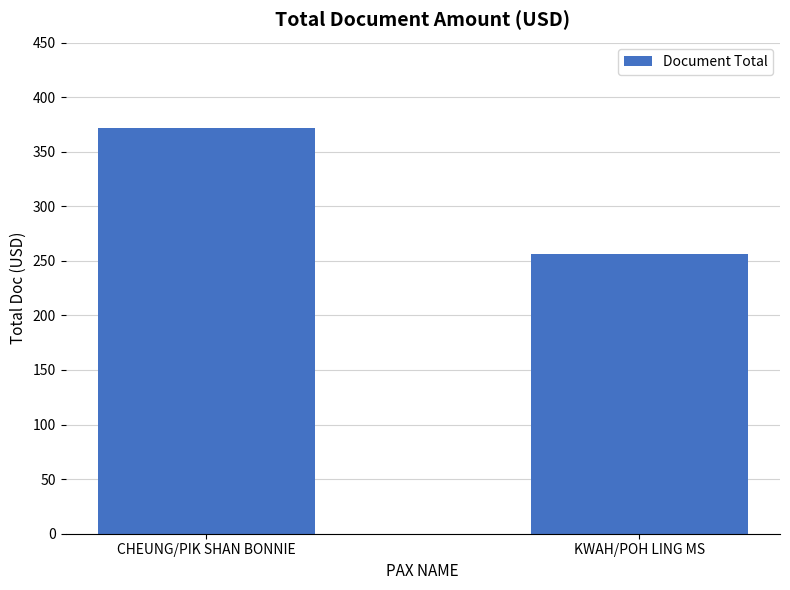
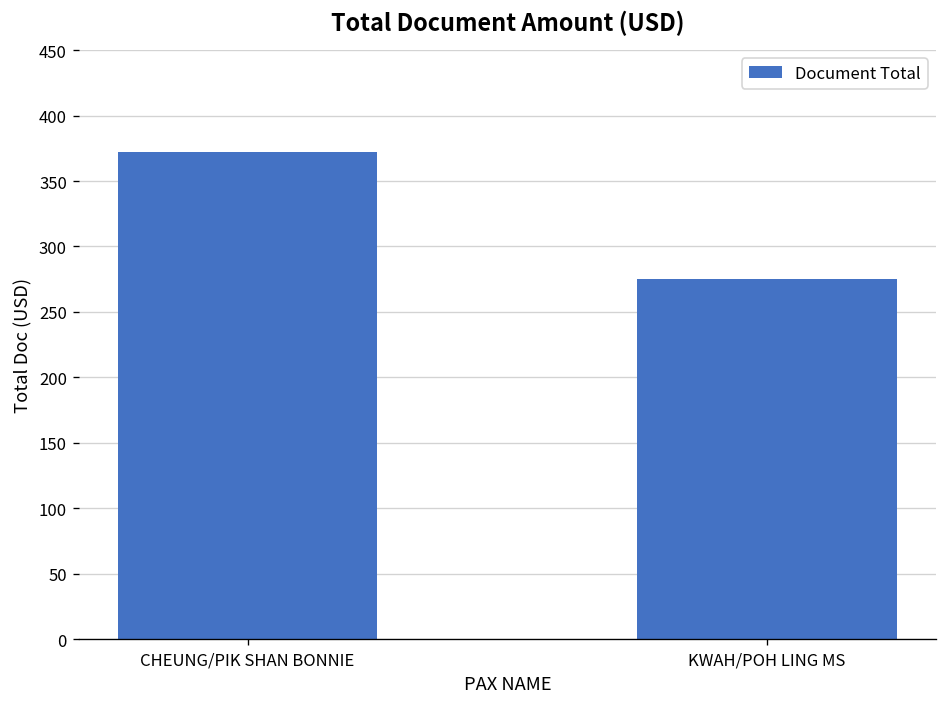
KWAH/POH LING MS: 256 -> 275
